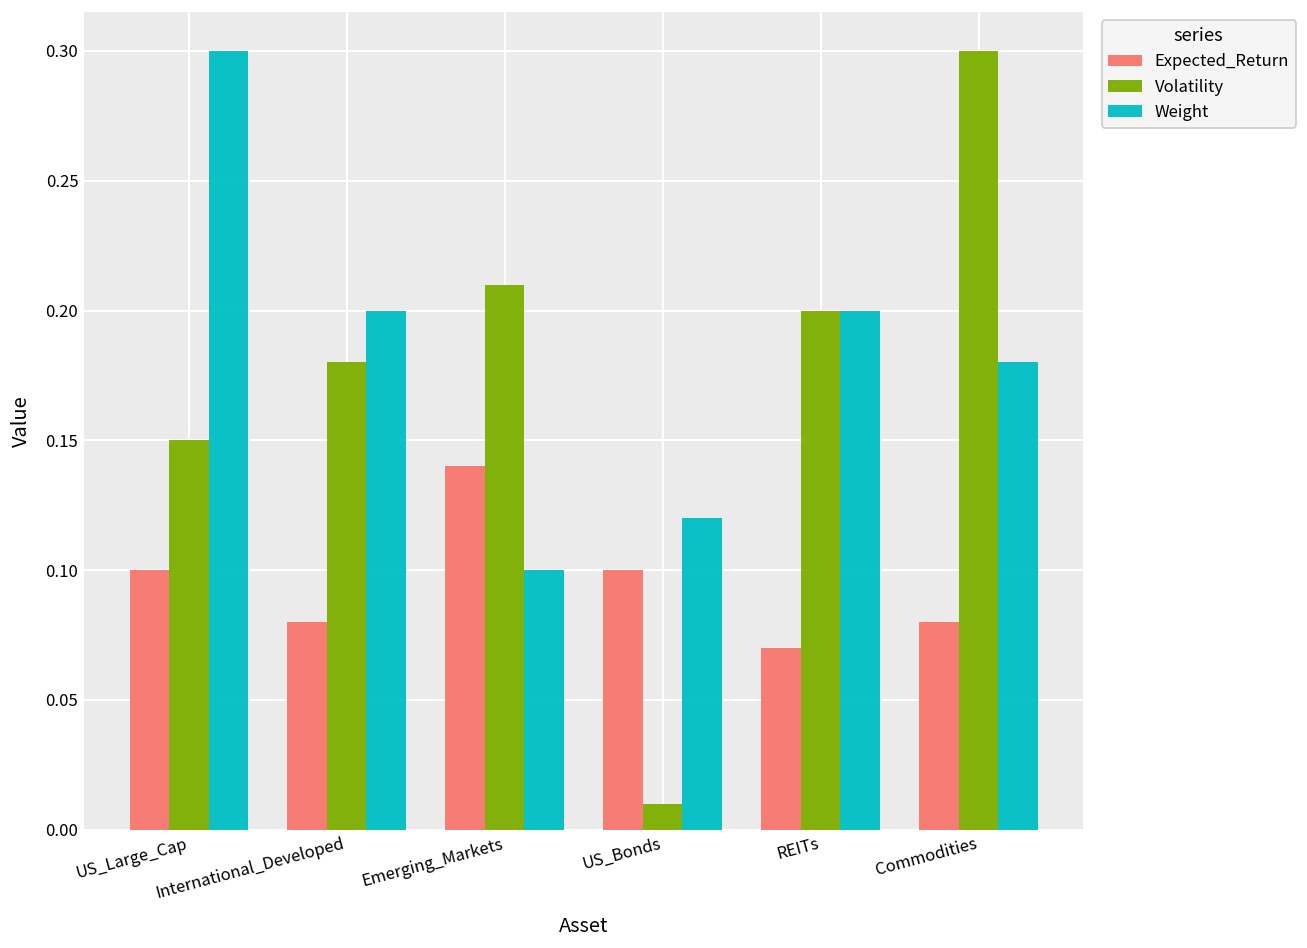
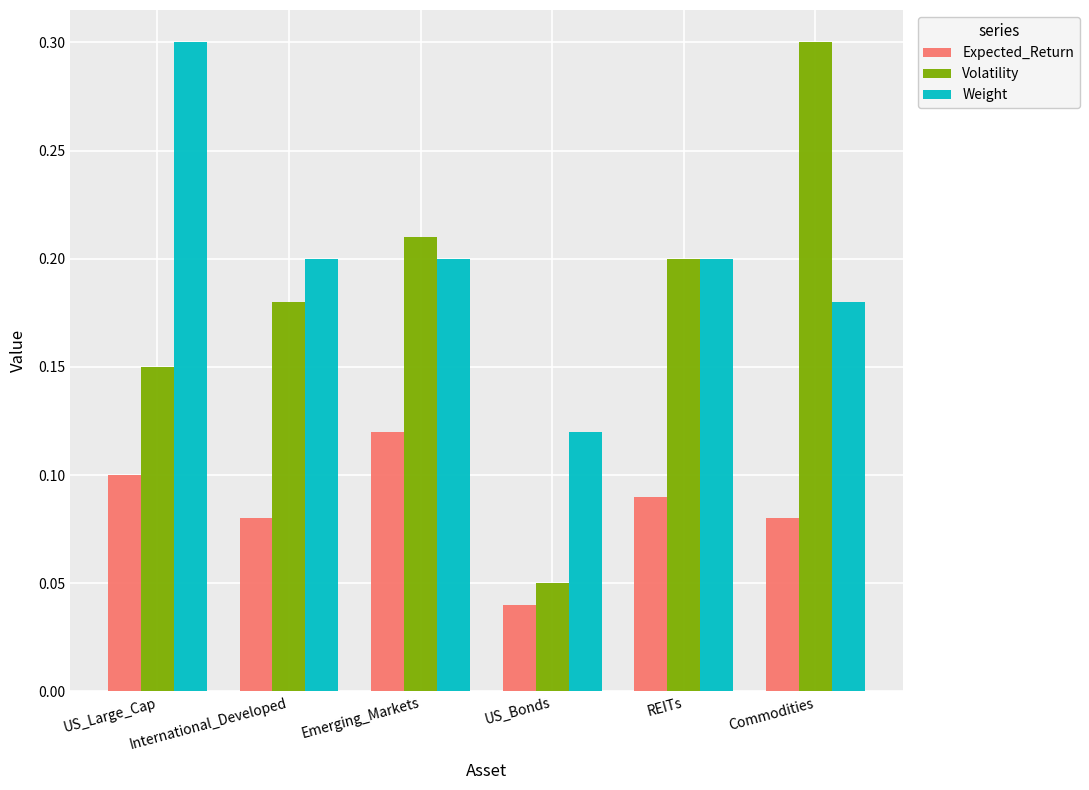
Expected_Return, Emerging_Markets: 0.14 -> 0.12
Weight, Emerging_Markets: 0.1 -> 0.2
Expected_Return, US_Bonds: 0.10 -> 0.04
Volatility, US_Bonds: 0.01 -> 0.05
Expected_Return, REITs: 0.07 -> 0.09
